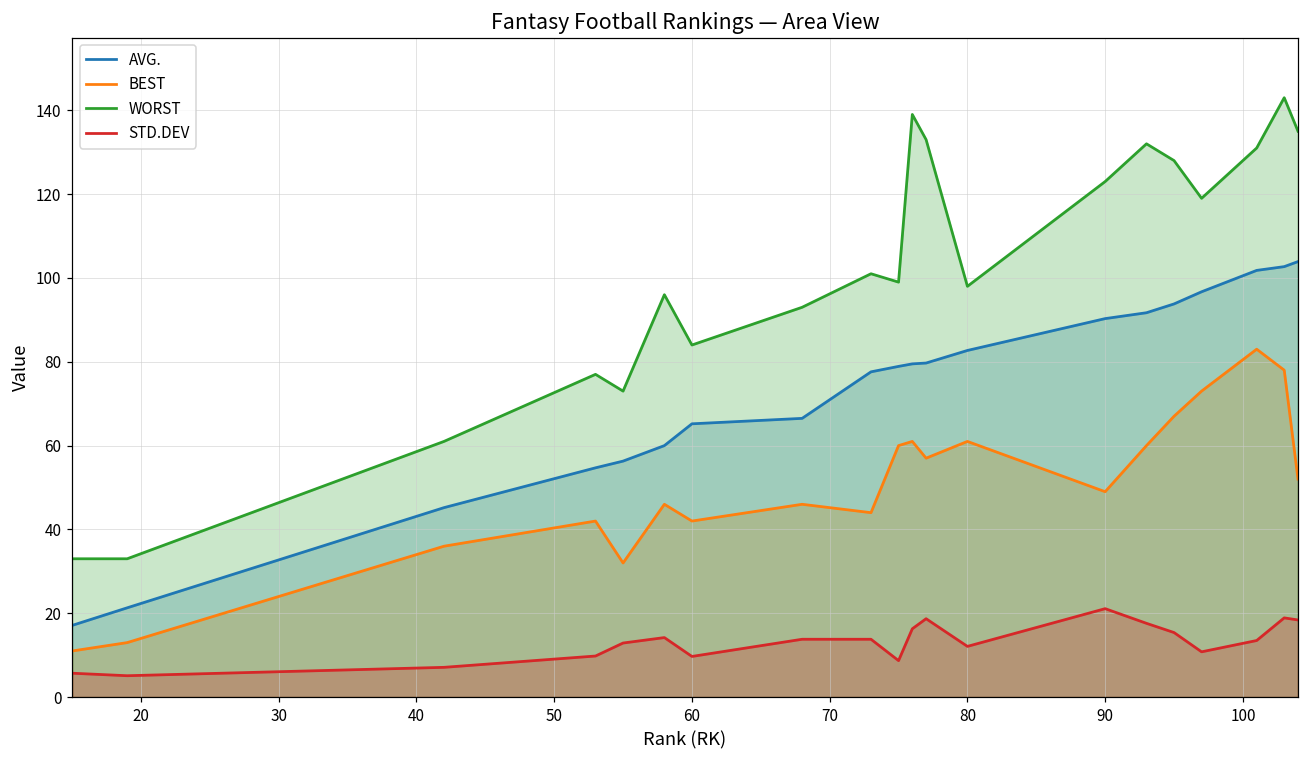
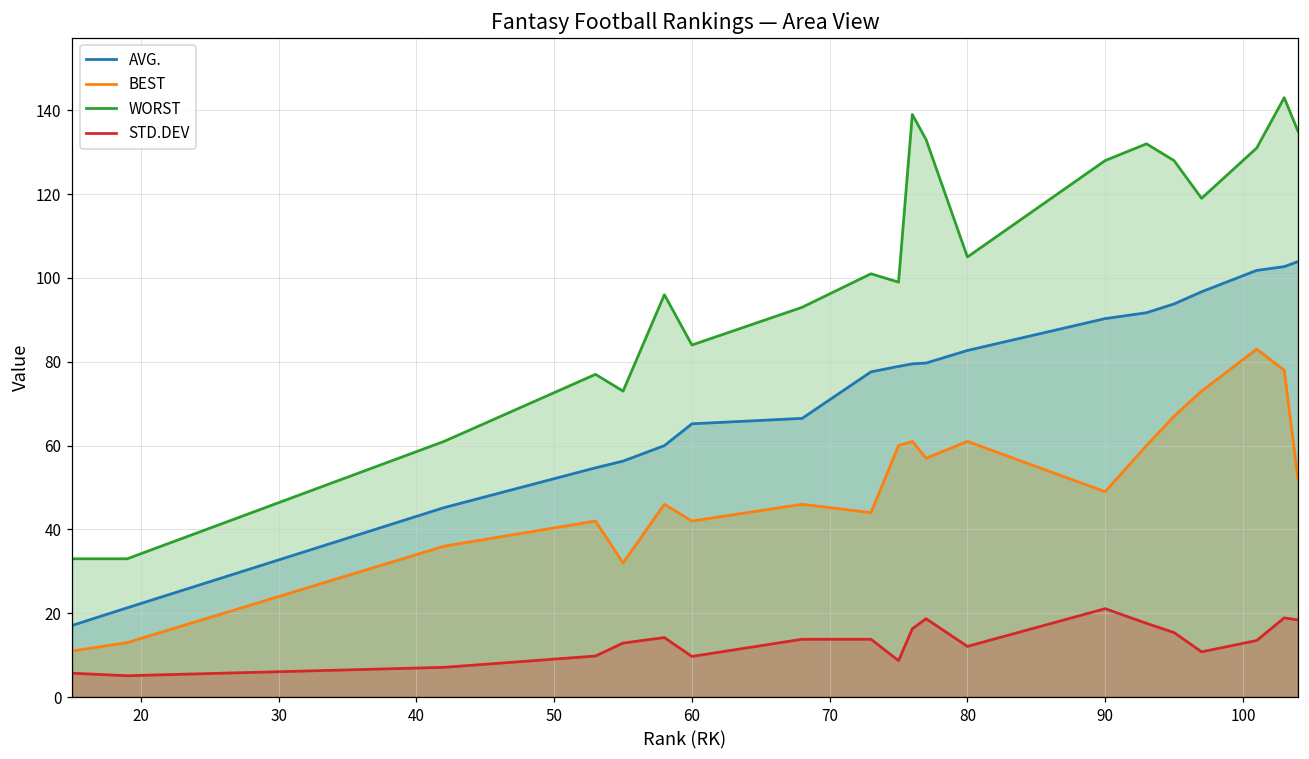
WORST, 80: 98 -> 105
WORST, 90: 123 -> 128
